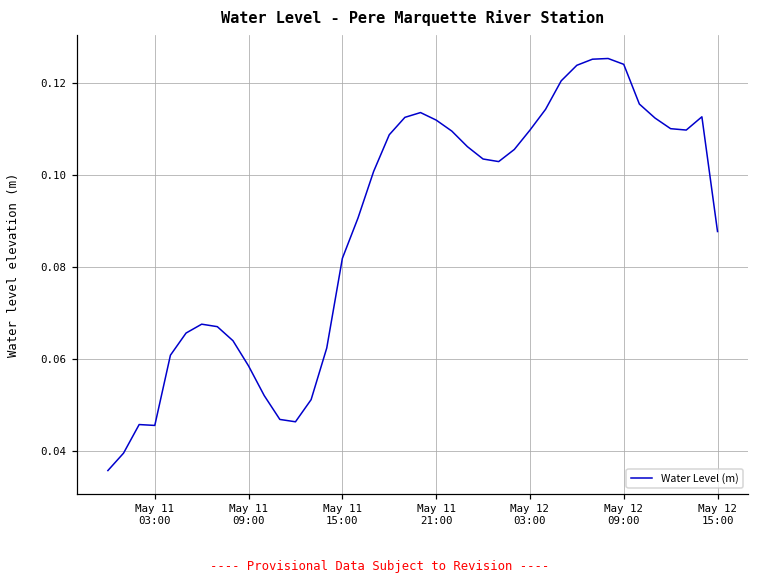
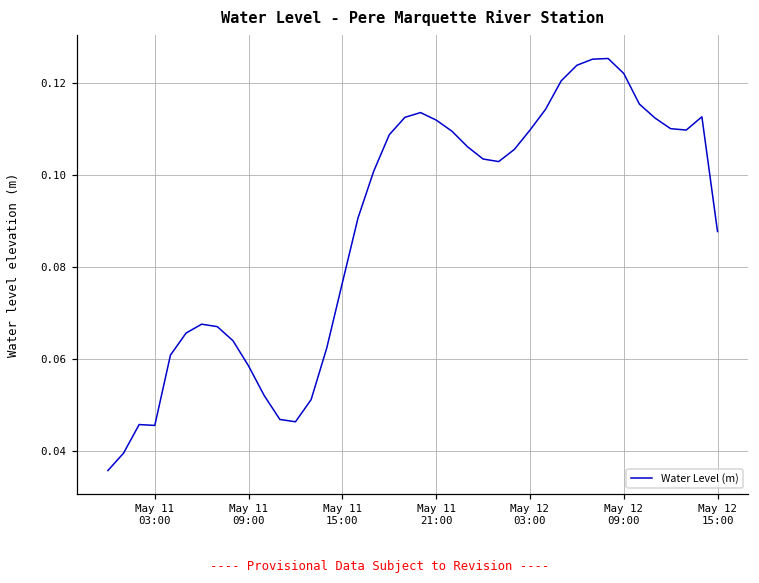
May 11 15:00: 0.082 -> 0.077
May 12 09:00: 0.124 -> 0.122
